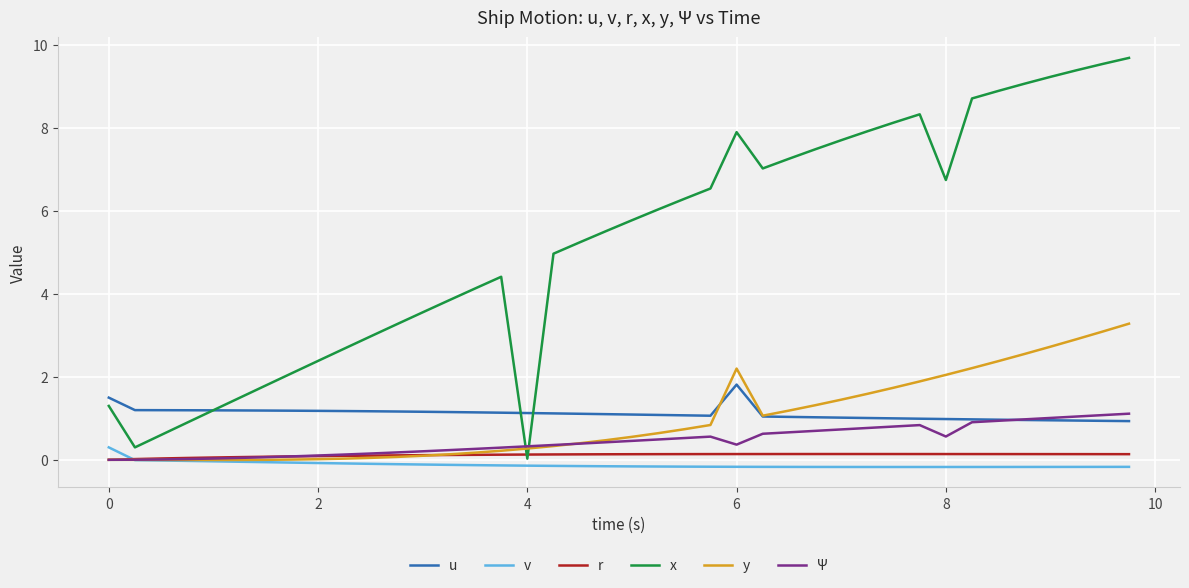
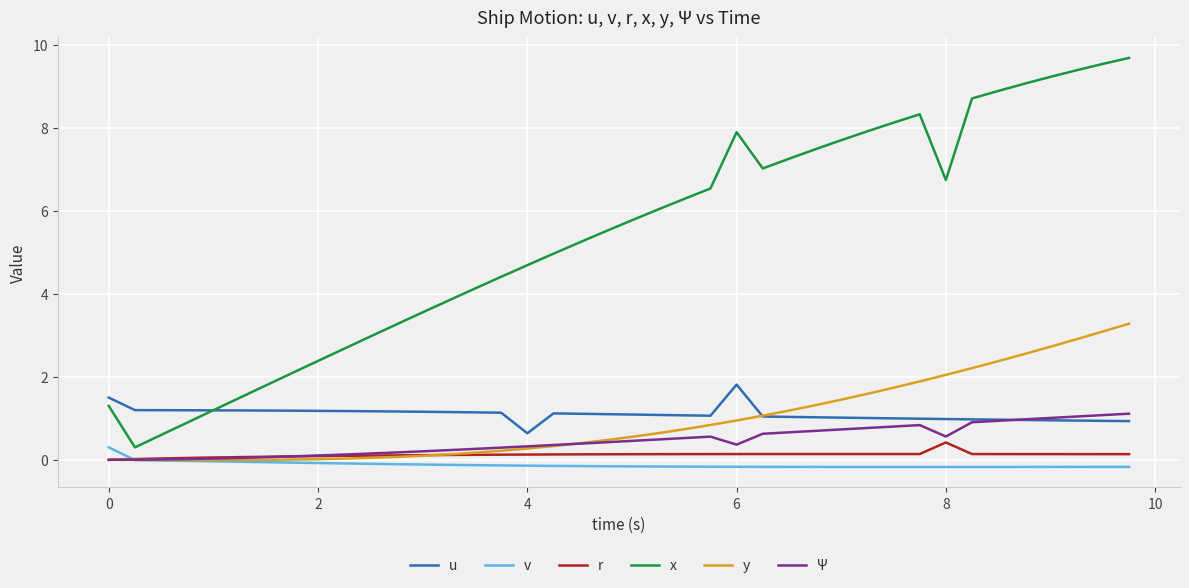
u, 4: 1.1 -> 0.6
x, 4: 0.0 -> 4.7
y, 6: 2.2 -> 0.9
r, 8: 0.1 -> 0.4
